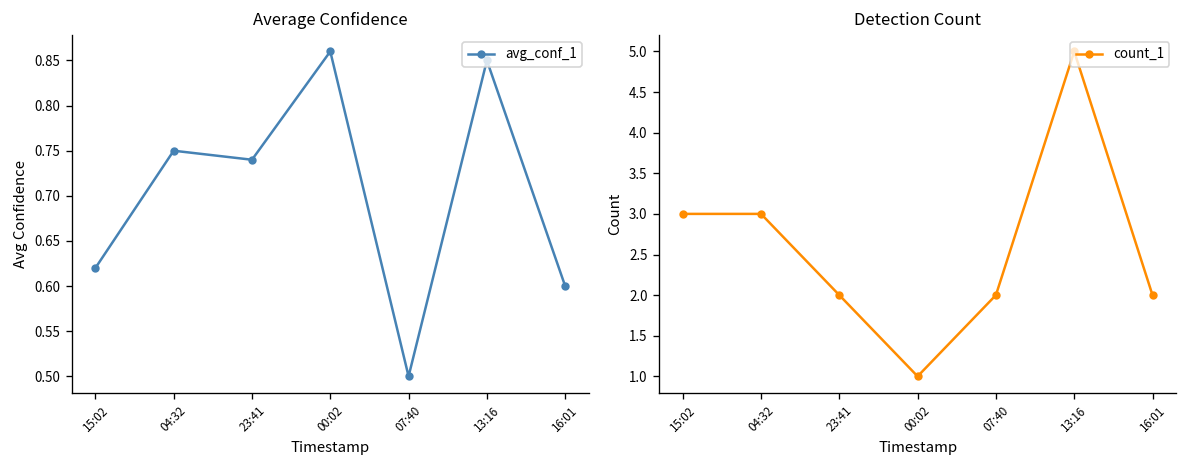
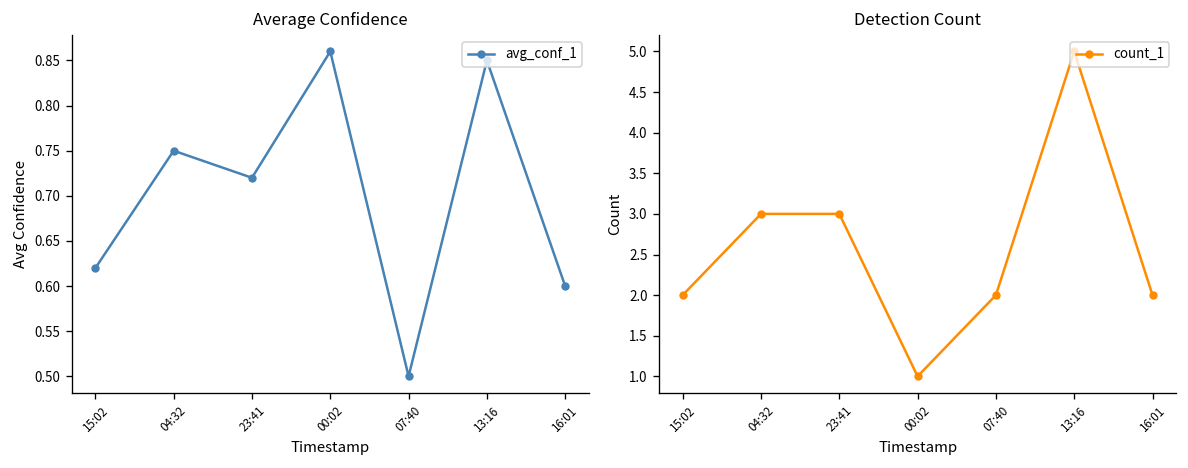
Average Confidence, 23:41: 0.74 -> 0.72
Detection Count, 15:02: 3 -> 2
Detection Count, 23:41: 2 -> 3
